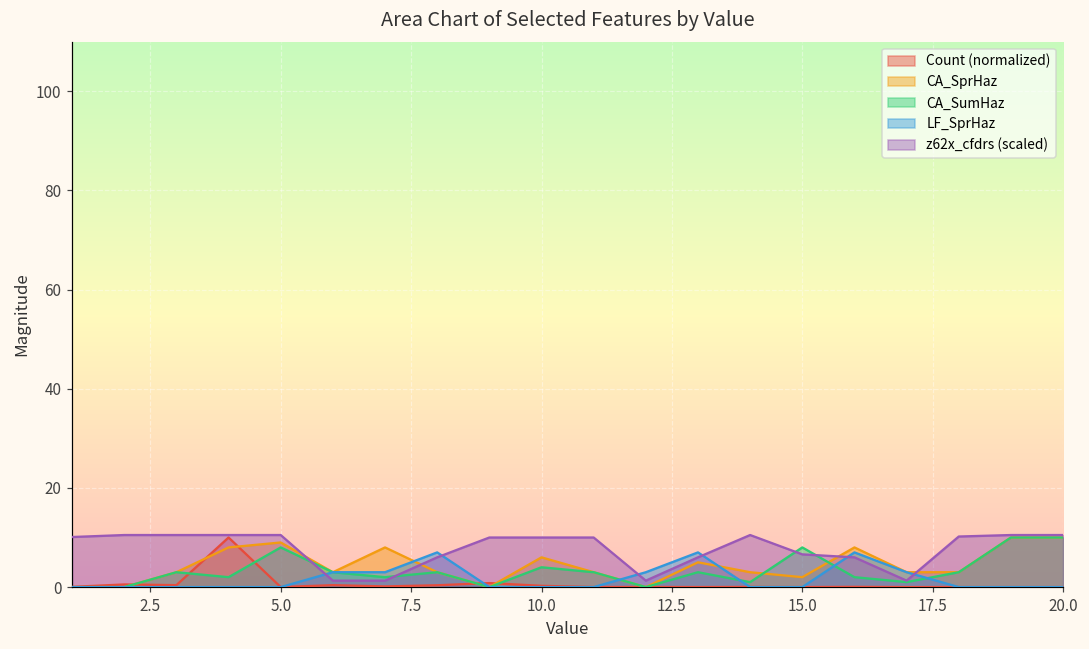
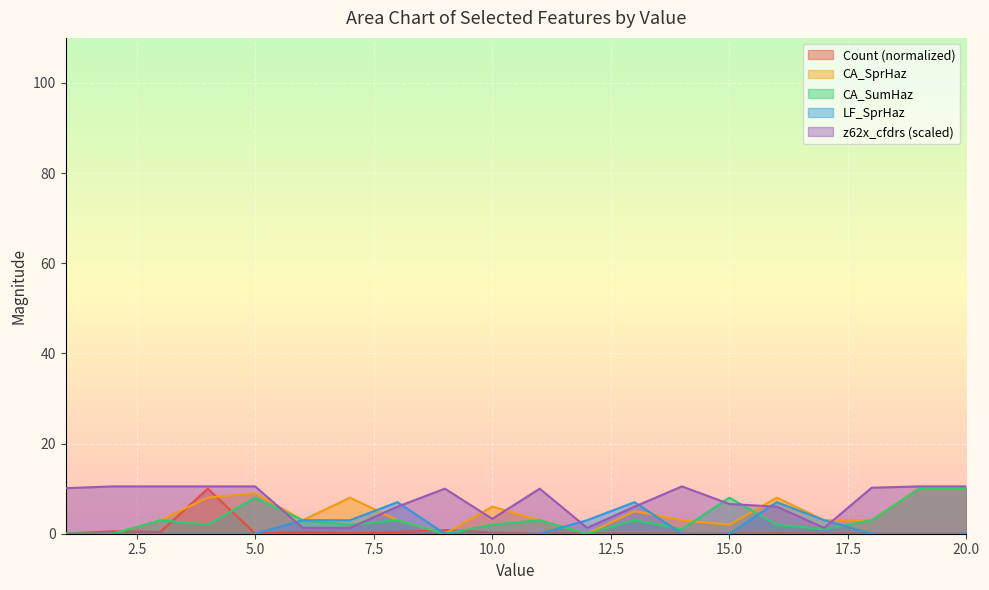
CA_SumHaz, 10.0: 4 -> 2
z62x_cfdrs (scaled), 10.0: 10 -> 3
